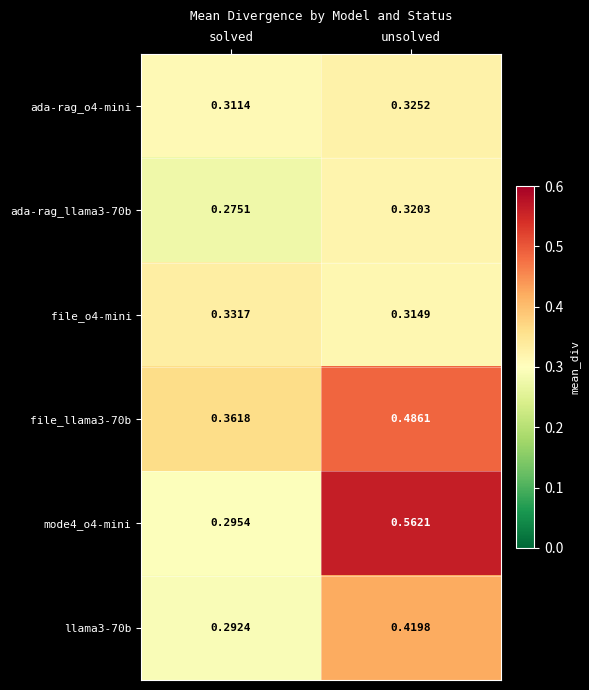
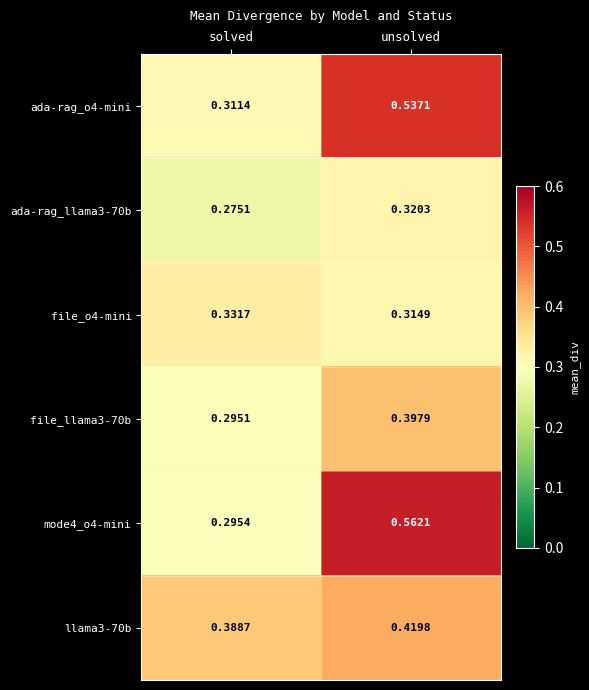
ada-rag_o4-mini, unsolved: 0.3252 -> 0.5371
file_llama3-70b, solved: 0.3618 -> 0.2951
file_llama3-70b, unsolved: 0.4861 -> 0.3979
llama3-70b, solved: 0.2924 -> 0.3887
